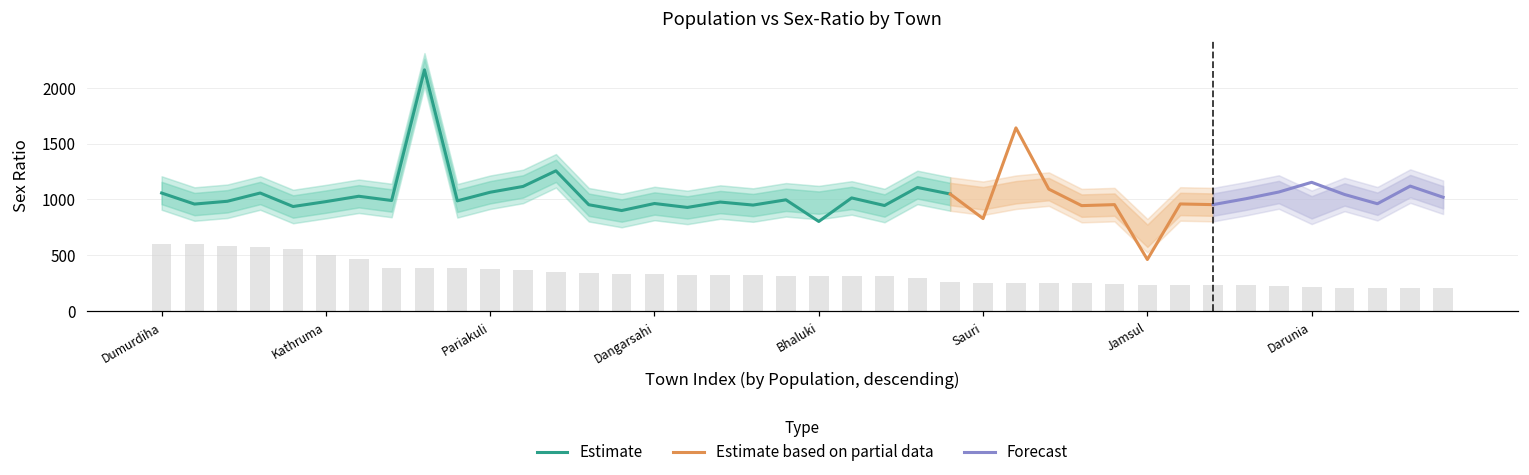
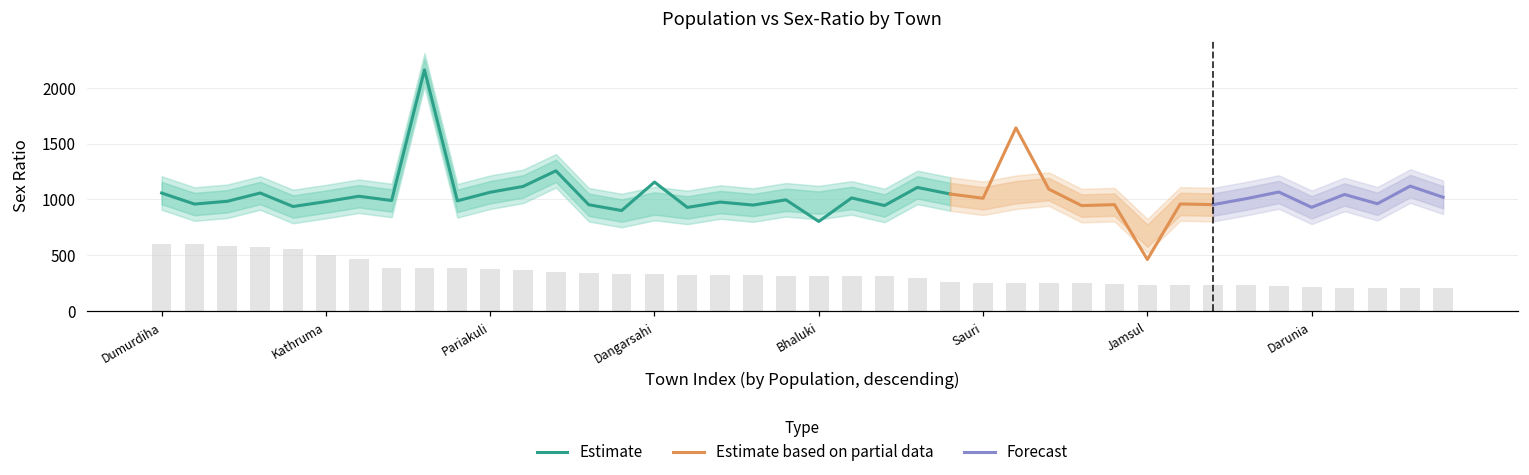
Estimate, Dangarsahi: 960 -> 1160
Estimate based on partial data, Sauri: 830 -> 1010
Forecast, Darunia: 1150 -> 930
